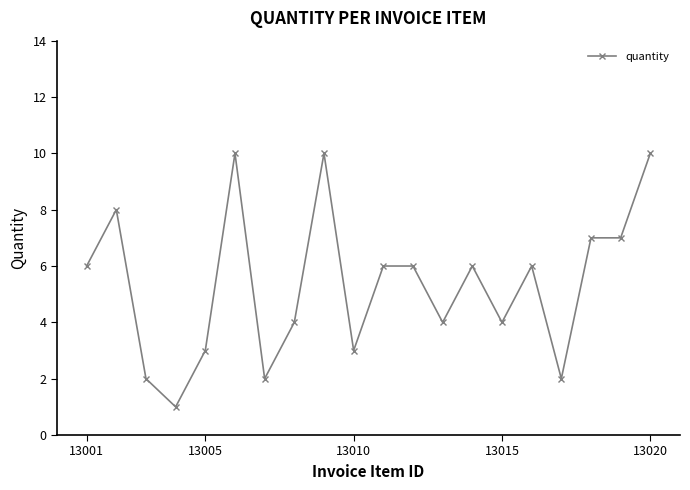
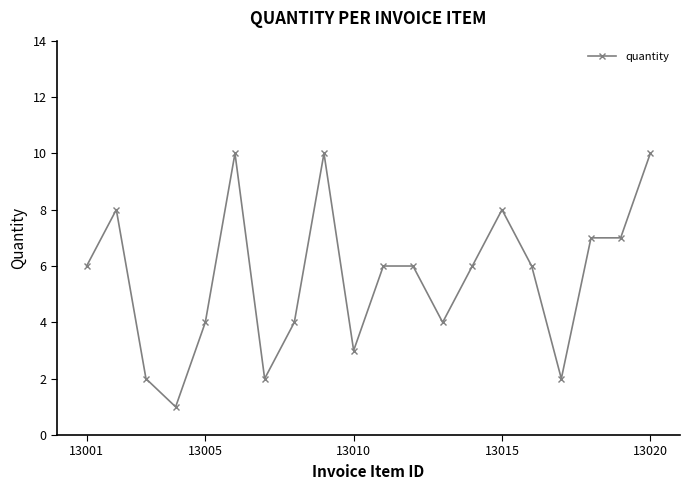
13005: 3 -> 4
13015: 4 -> 8
